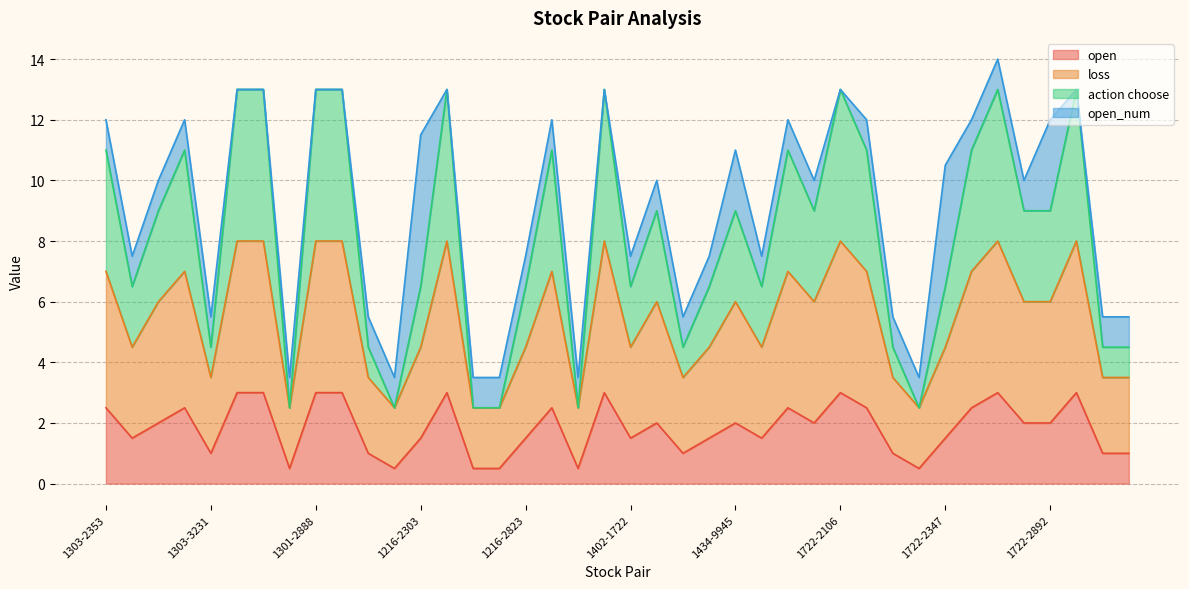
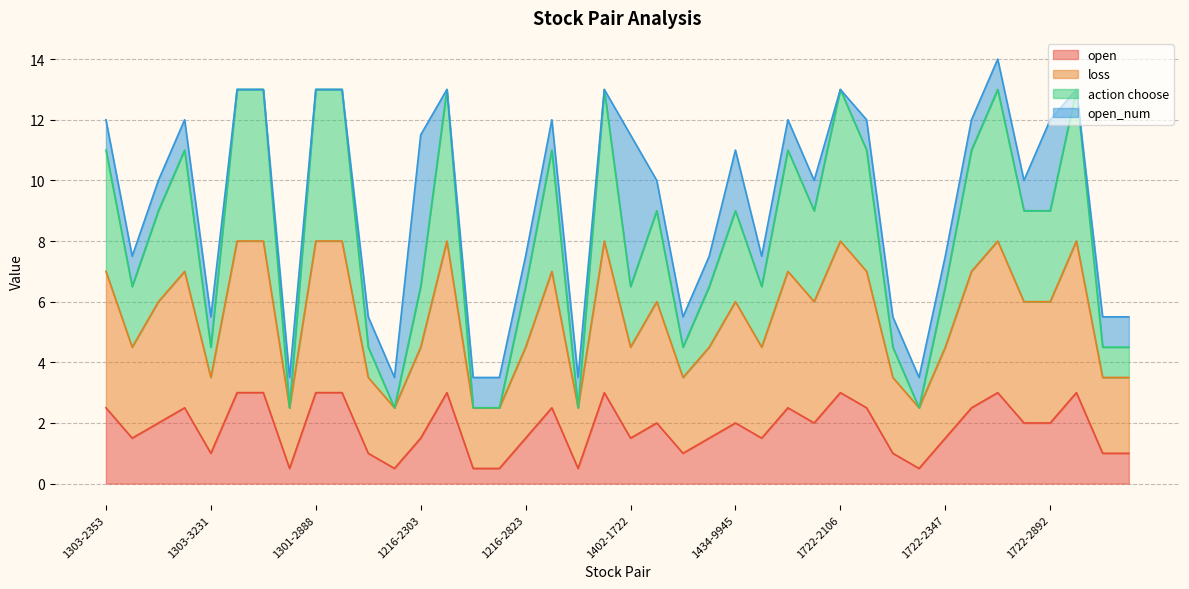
open_num, 1402-1722: 1 -> 5
open_num, 1722-2347: 4 -> 1
